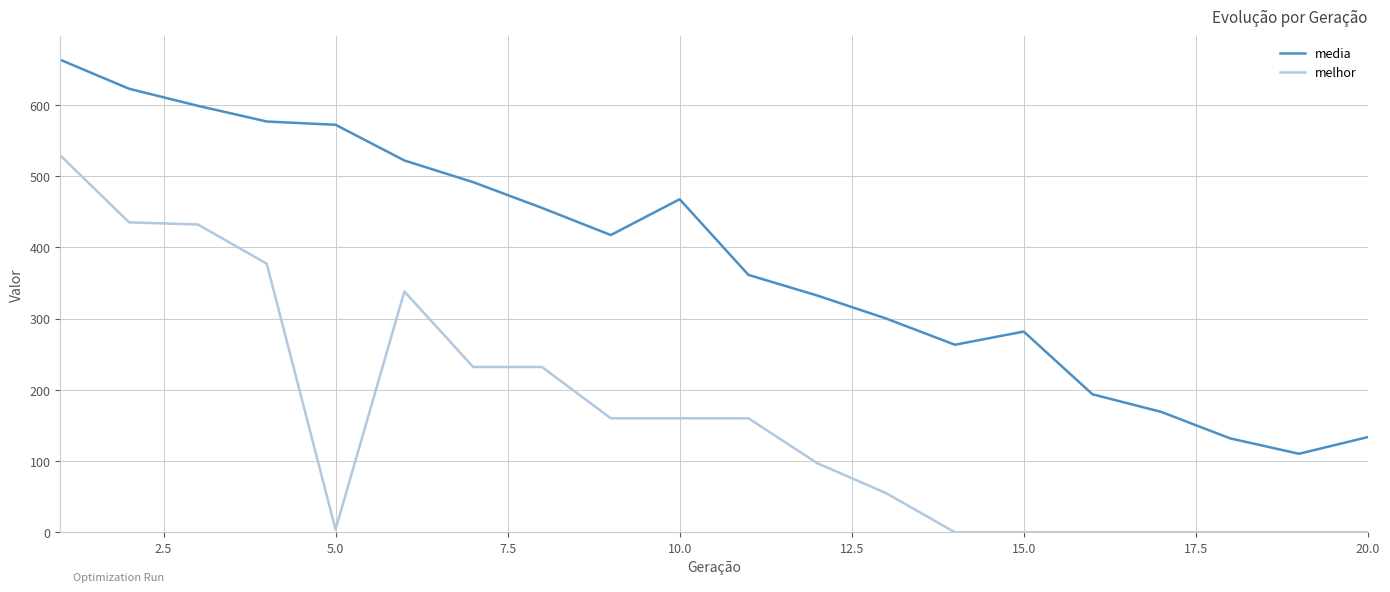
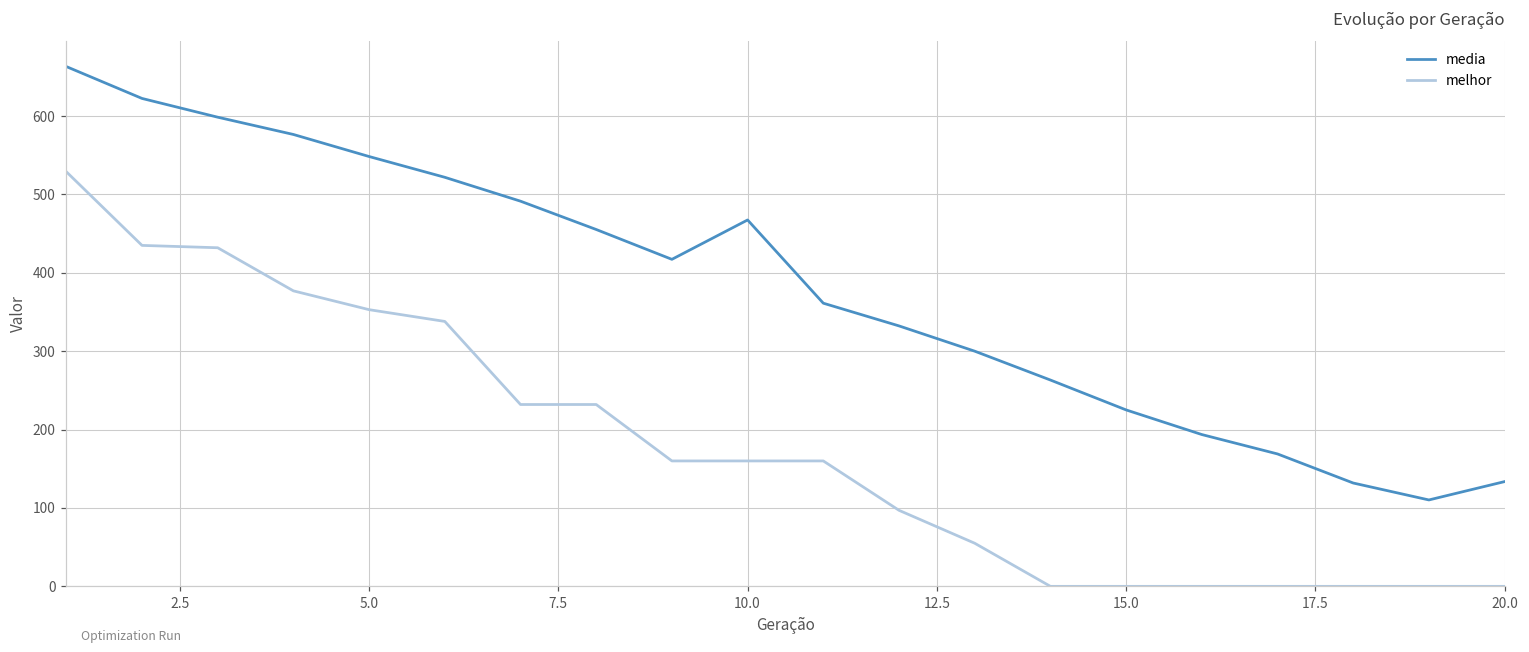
media, 5.0: 570 -> 550
melhor, 5.0: 0 -> 350
media, 15.0: 280 -> 230
